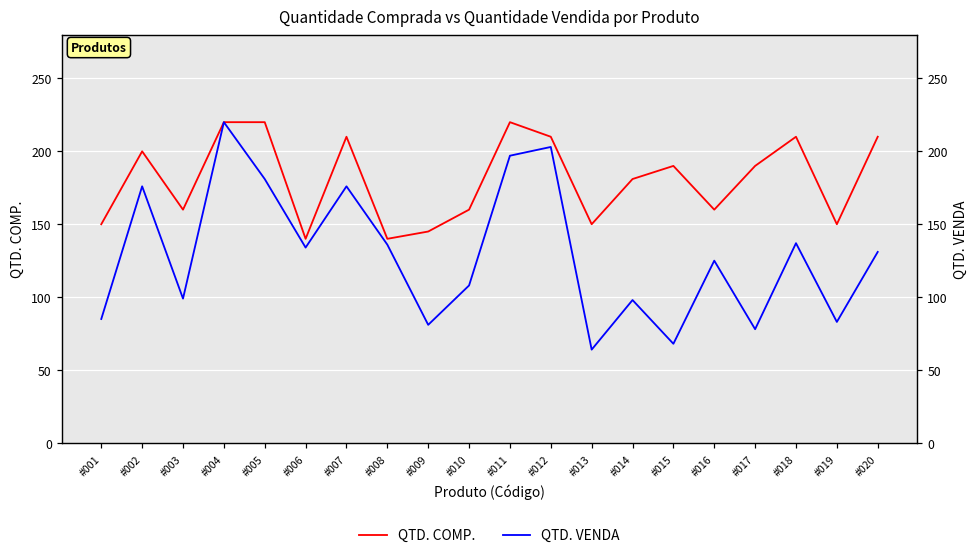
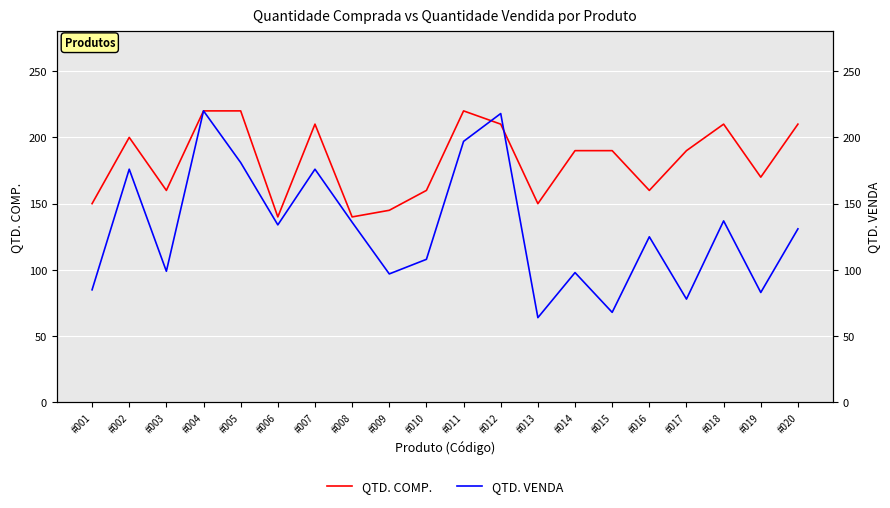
QTD. COMP., #014: 181 -> 190
QTD. COMP., #019: 150 -> 170
QTD. VENDA, #009: 81 -> 97
QTD. VENDA, #012: 203 -> 218
